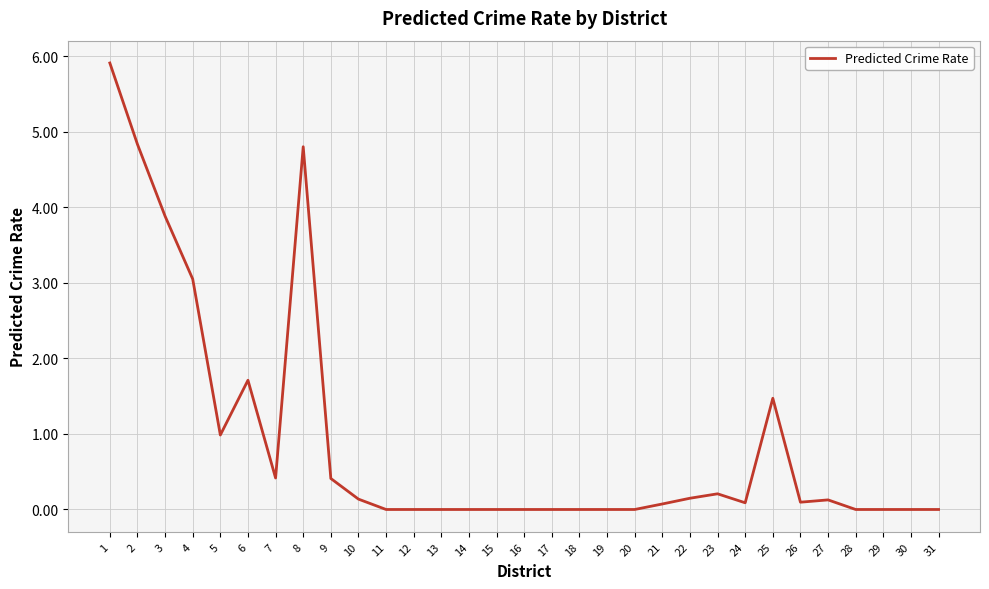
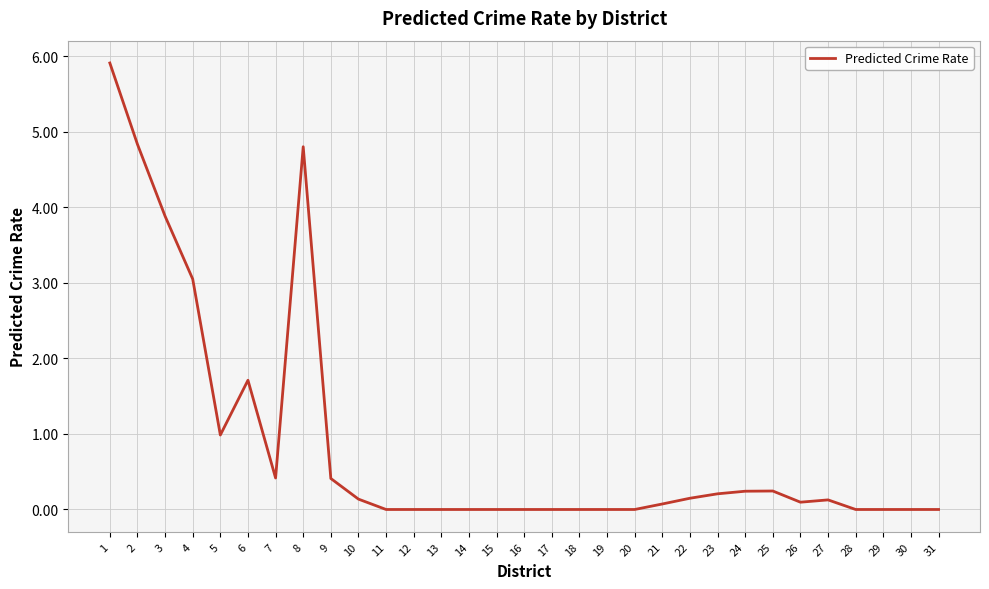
24: 0.1 -> 0.2
25: 1.5 -> 0.2
